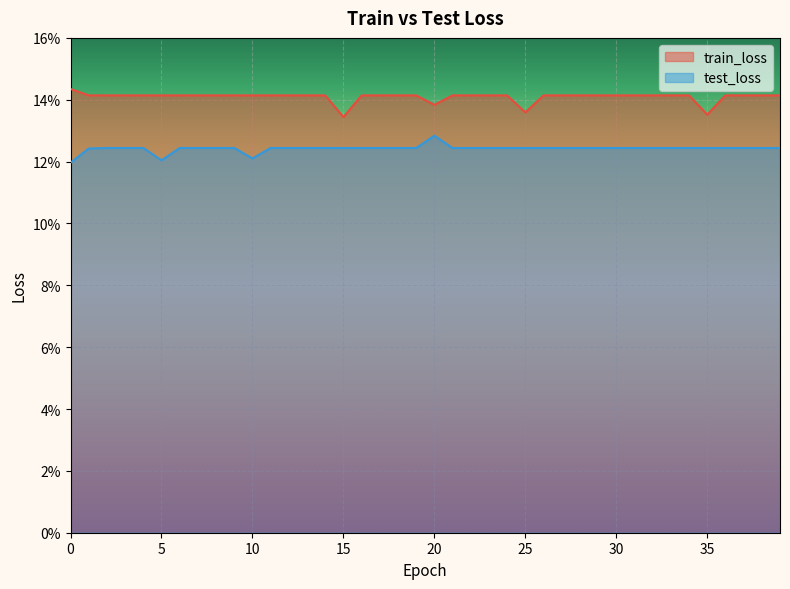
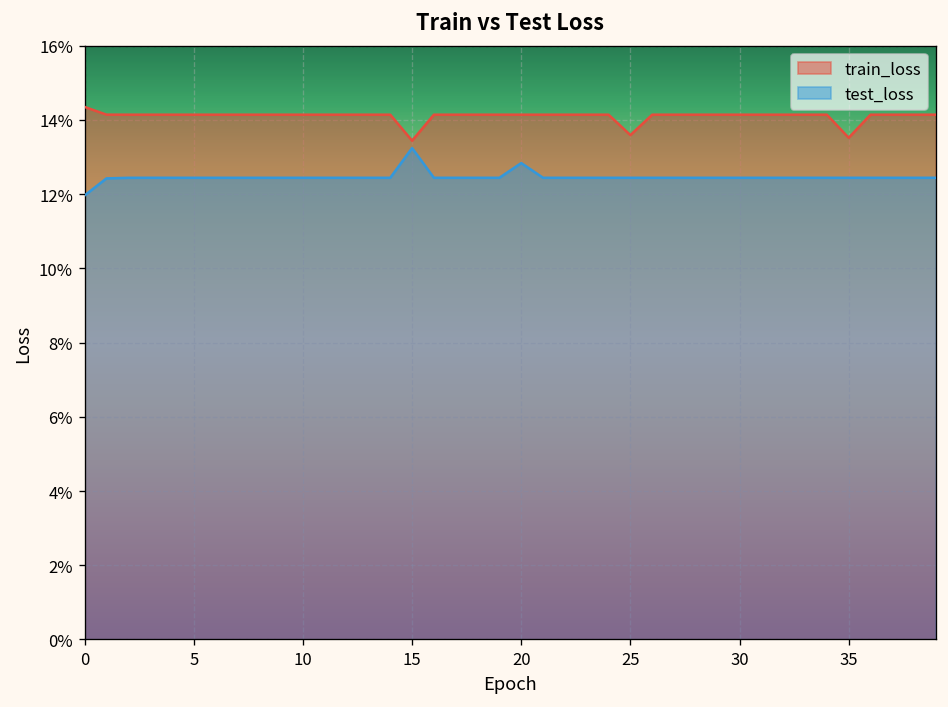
test_loss, 5: 12.0% -> 12.4%
test_loss, 10: 12.1% -> 12.4%
test_loss, 15: 12.4% -> 13.2%
train_loss, 20: 13.8% -> 14.1%
